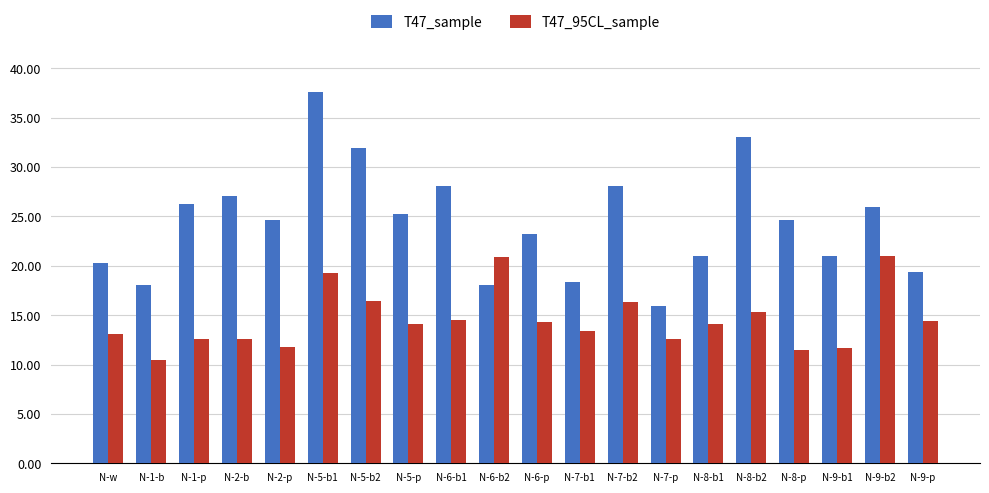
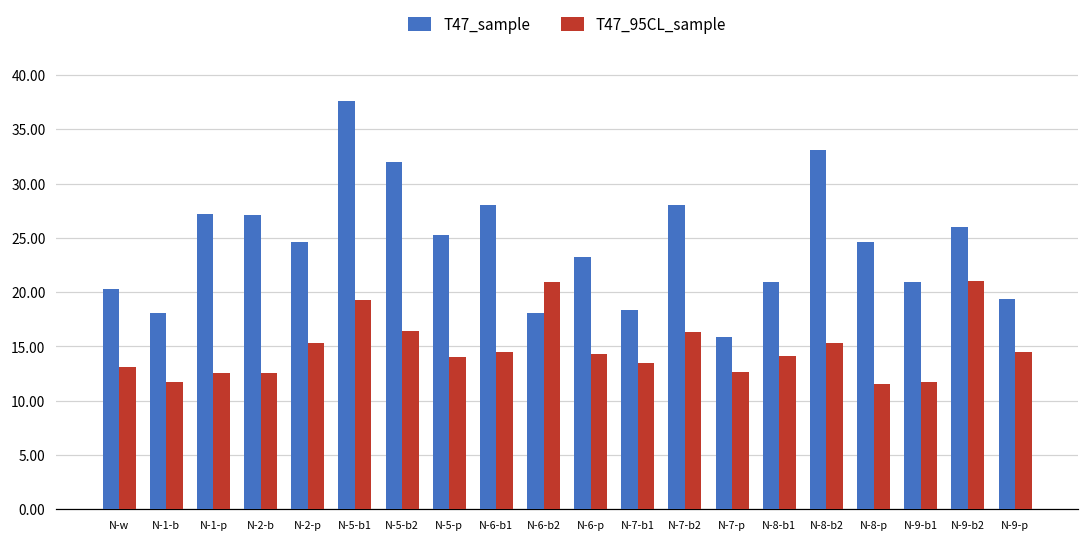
T47_95CL_sample, N-1-b: 10 -> 12
T47_sample, N-1-p: 26 -> 27
T47_95CL_sample, N-2-p: 12 -> 15
